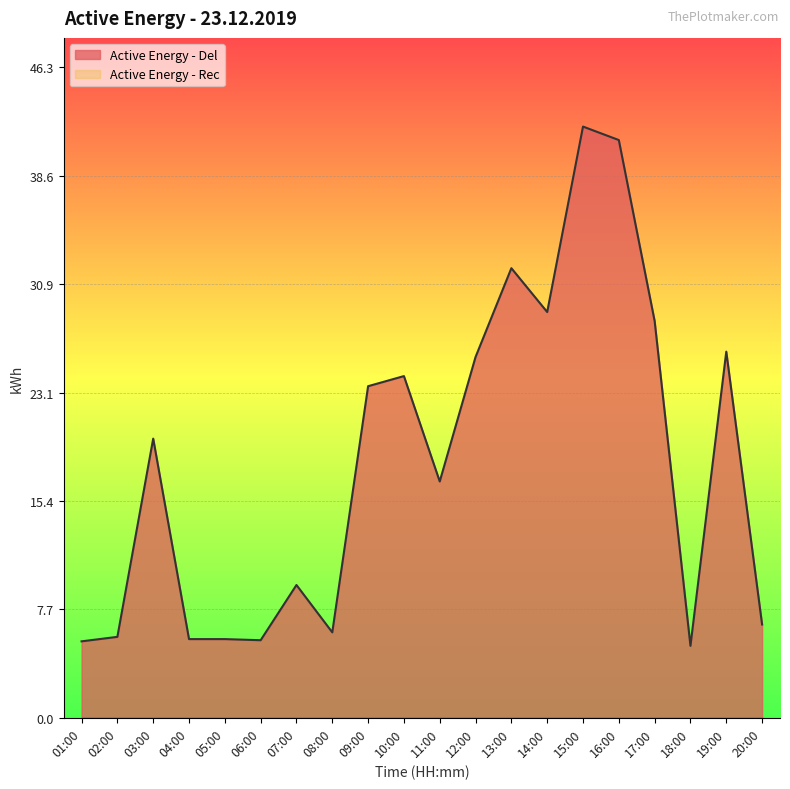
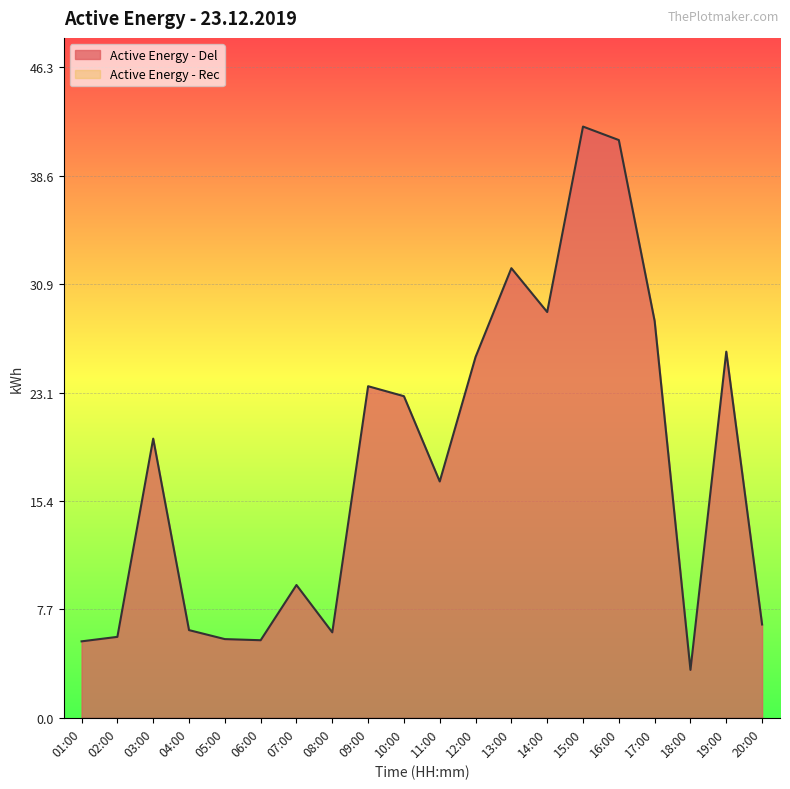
Active Energy - Del, 04:00: 5.6 -> 6.2
Active Energy - Del, 10:00: 24.3 -> 22.9
Active Energy - Del, 18:00: 5.1 -> 3.4
